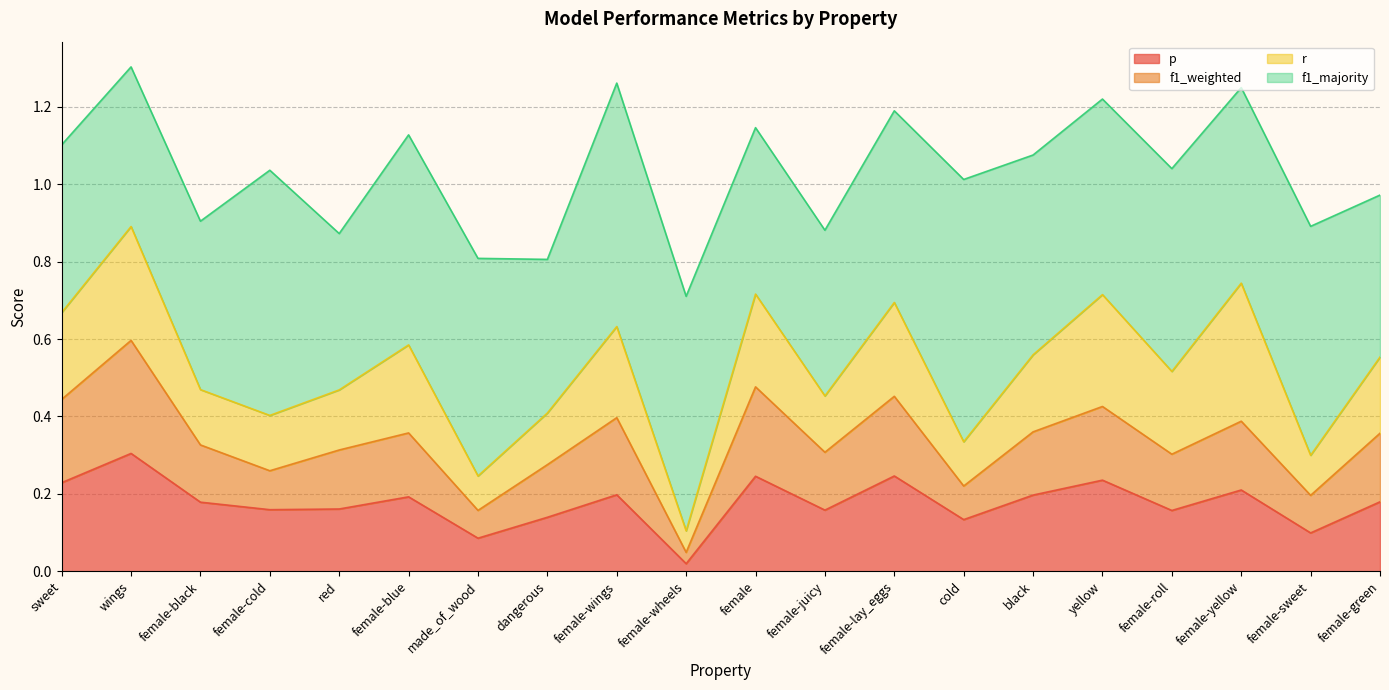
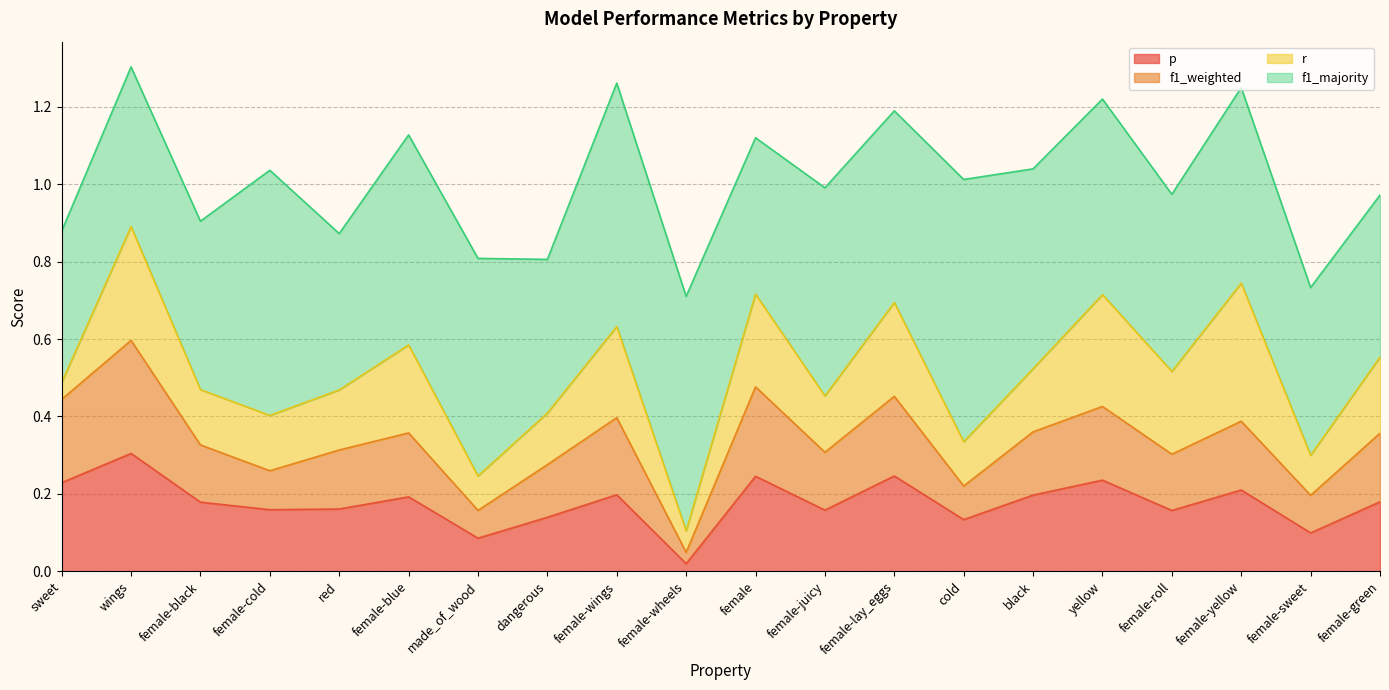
r, sweet: 0.22 -> 0.04
f1_majority, sweet: 0.43 -> 0.39
f1_majority, female: 0.43 -> 0.40
f1_majority, female-juicy: 0.43 -> 0.54
r, black: 0.20 -> 0.16
f1_majority, female-roll: 0.52 -> 0.46
f1_majority, female-sweet: 0.59 -> 0.43
